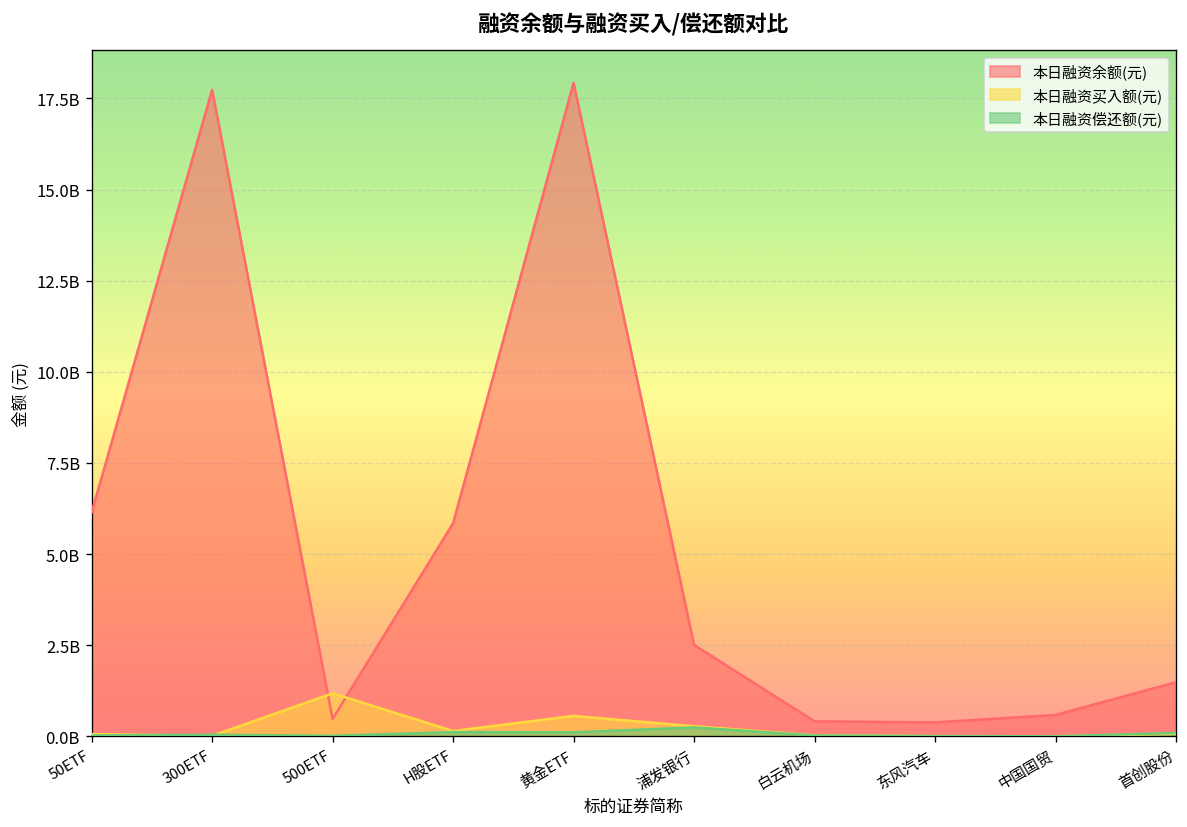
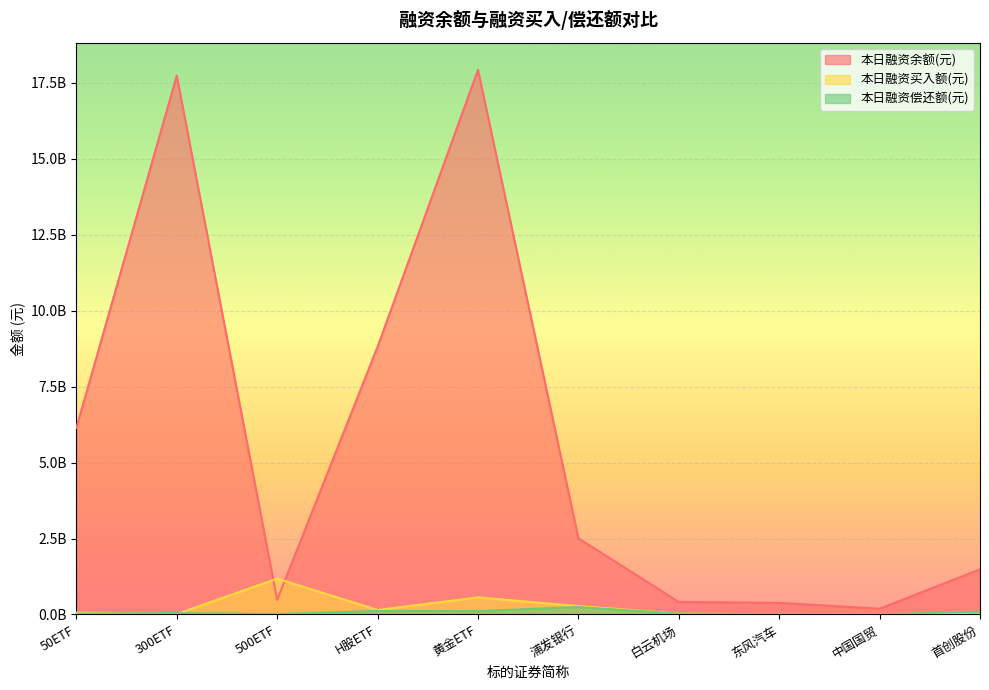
本日融资余额(元), H股ETF: 5800000000 -> 8800000000
本日融资余额(元), 中国国贸: 600000000 -> 200000000
